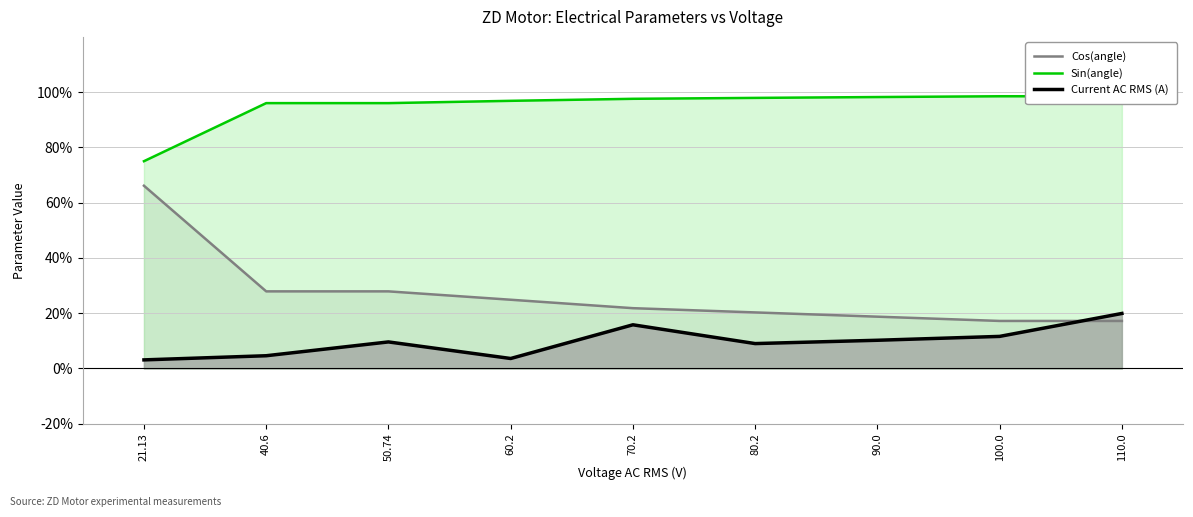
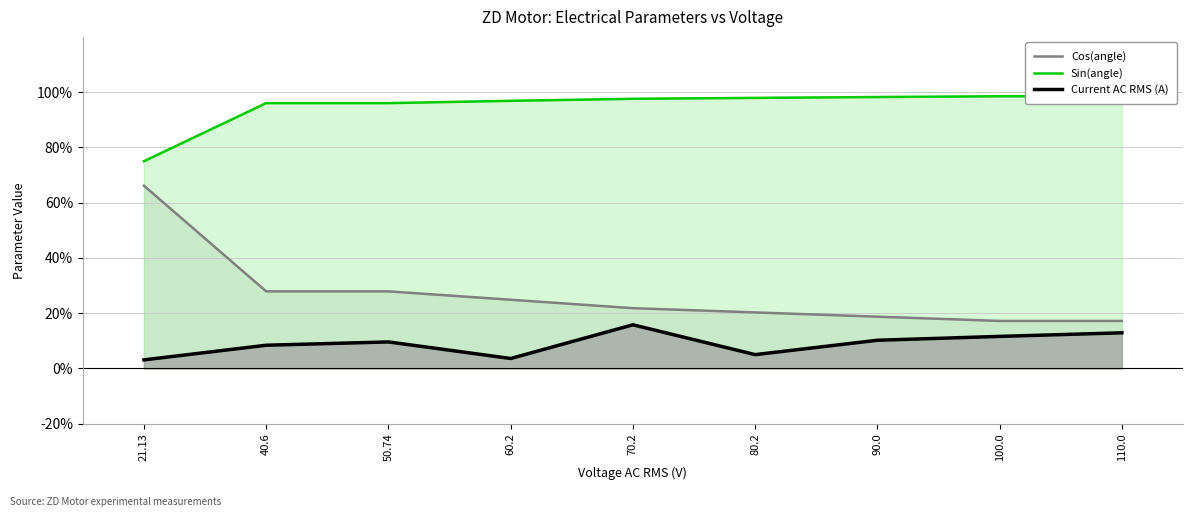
Current AC RMS (A), 40.6: 5% -> 8%
Current AC RMS (A), 80.2: 9% -> 5%
Current AC RMS (A), 110.0: 20% -> 13%
